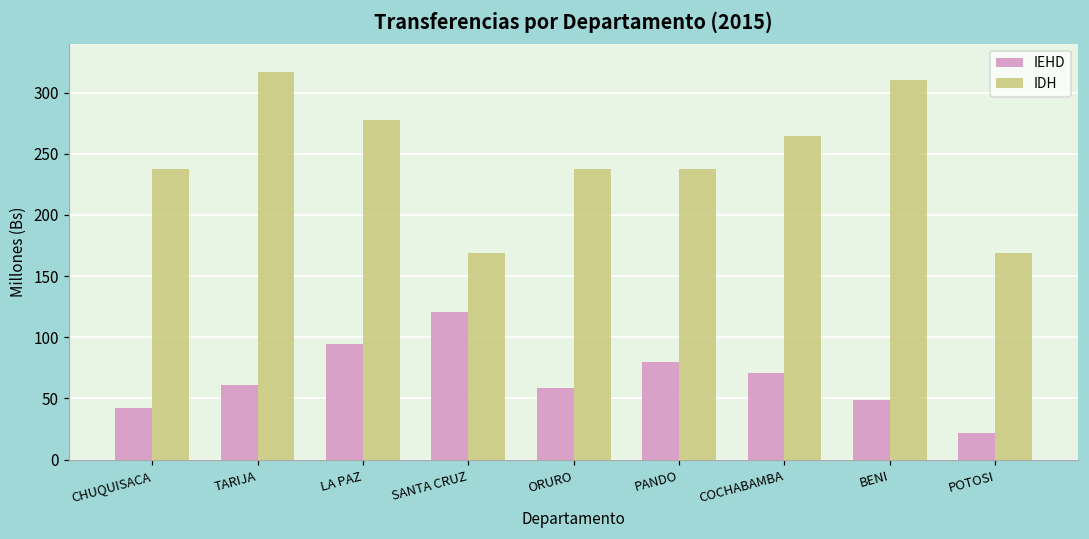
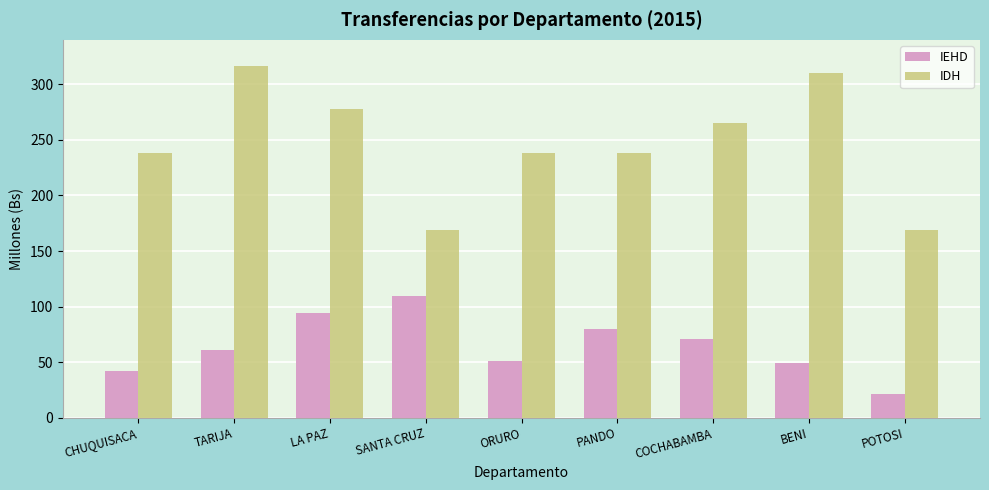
IEHD, SANTA CRUZ: 120 -> 110
IEHD, ORURO: 59 -> 51
